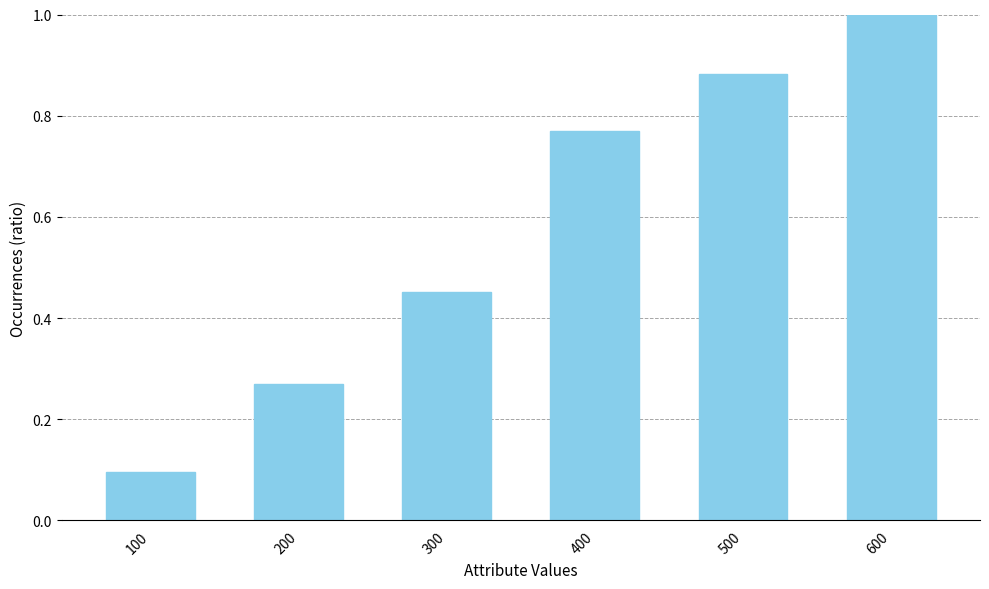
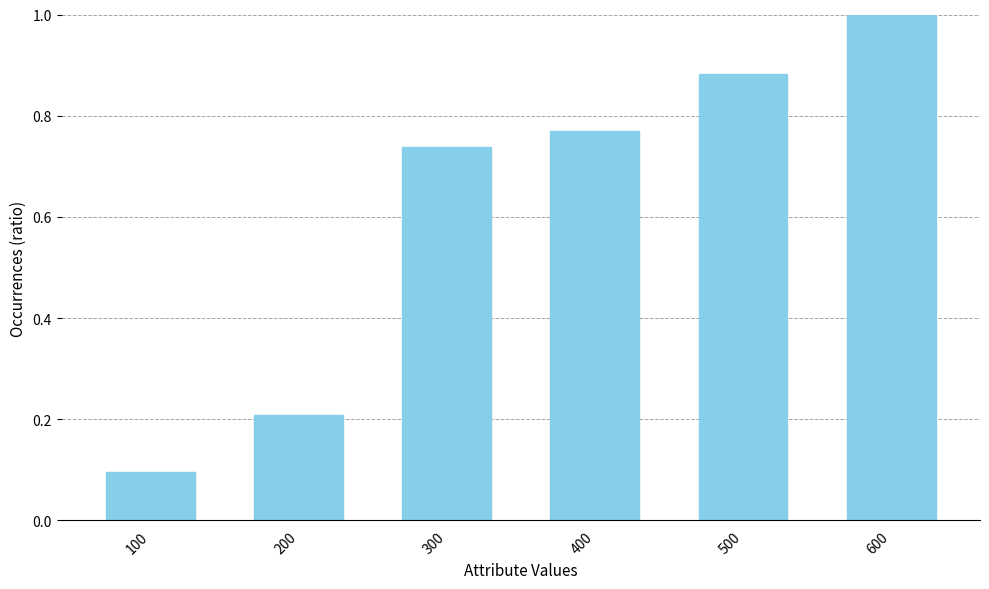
200: 0.27 -> 0.21
300: 0.45 -> 0.74
